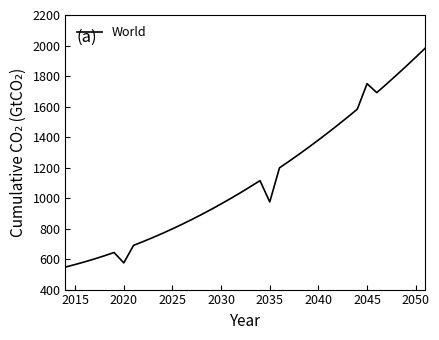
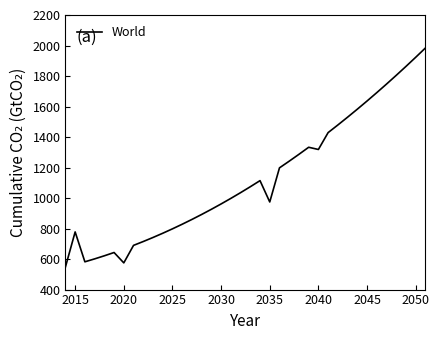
2015: 560 -> 780
2040: 1380 -> 1320
2045: 1750 -> 1640
